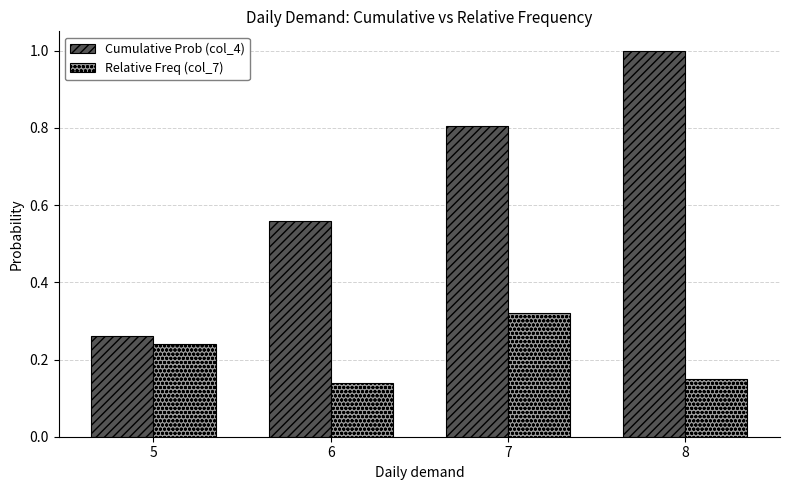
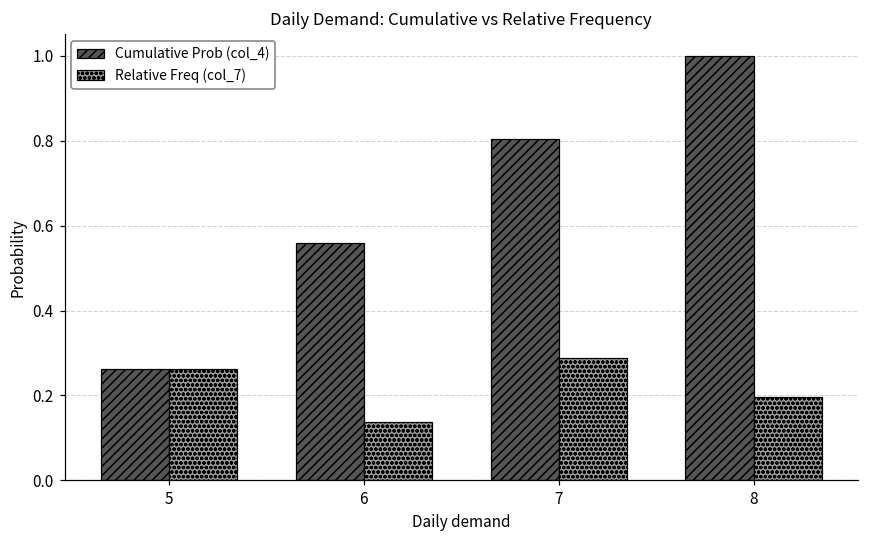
Relative Freq (col_7), 5: 0.24 -> 0.26
Relative Freq (col_7), 7: 0.32 -> 0.29
Relative Freq (col_7), 8: 0.15 -> 0.20
